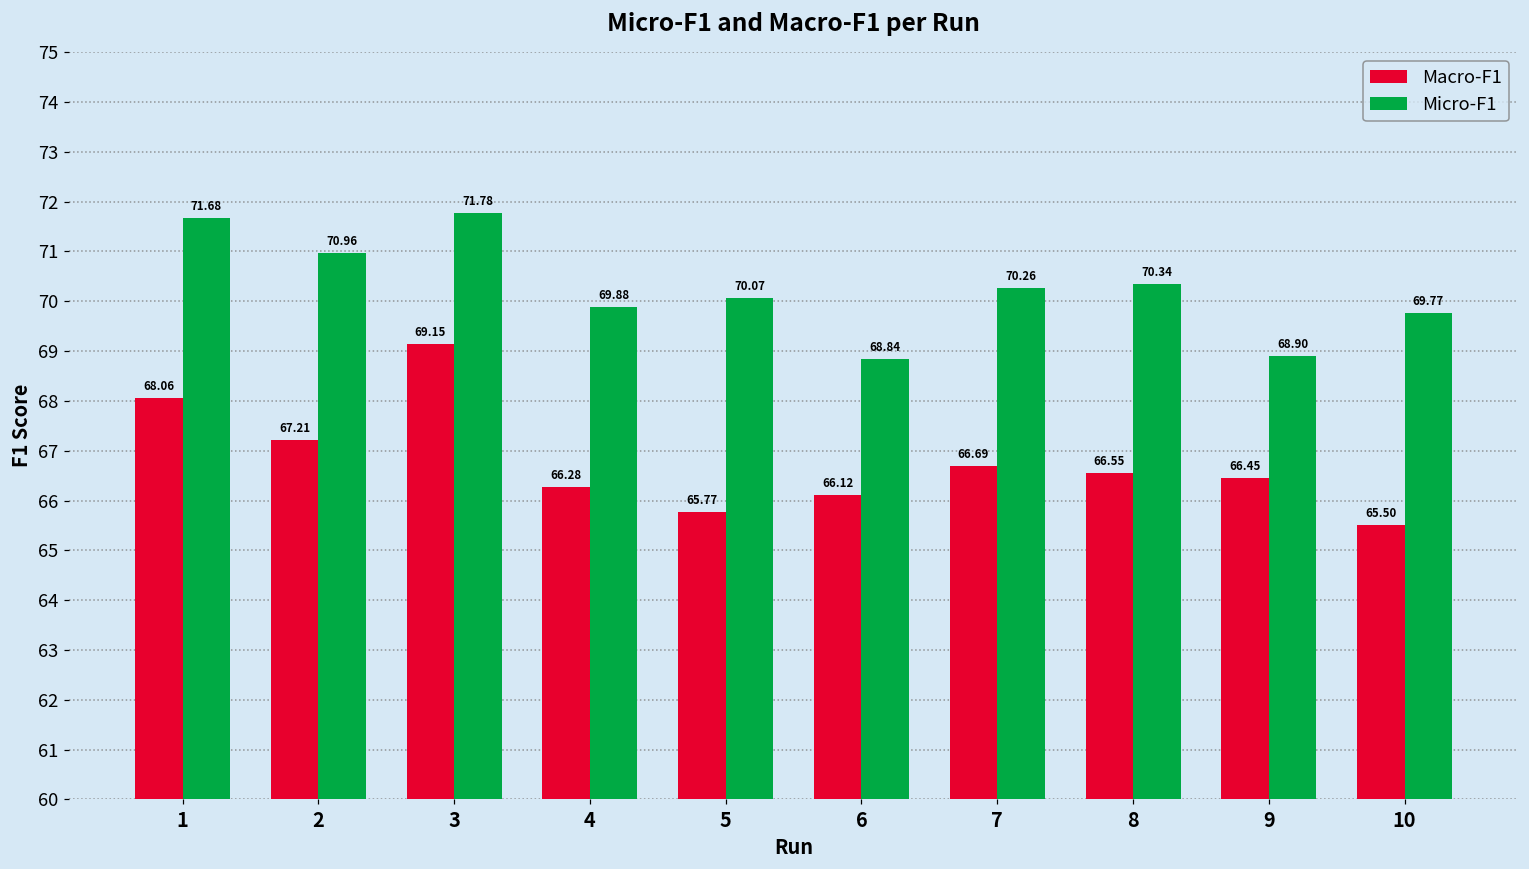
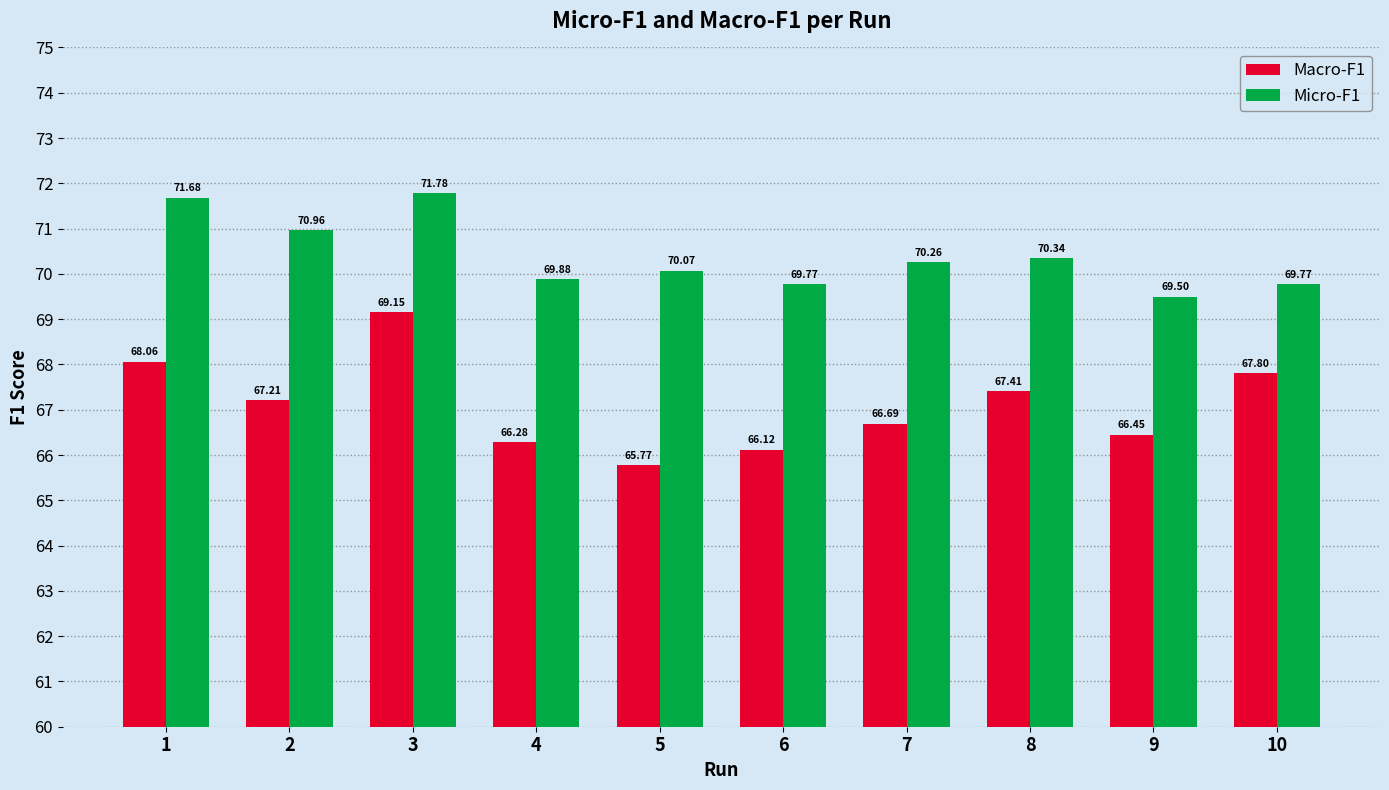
Micro-F1, 6: 68.84 -> 69.77
Macro-F1, 8: 66.55 -> 67.41
Micro-F1, 9: 68.90 -> 69.50
Macro-F1, 10: 65.50 -> 67.80
